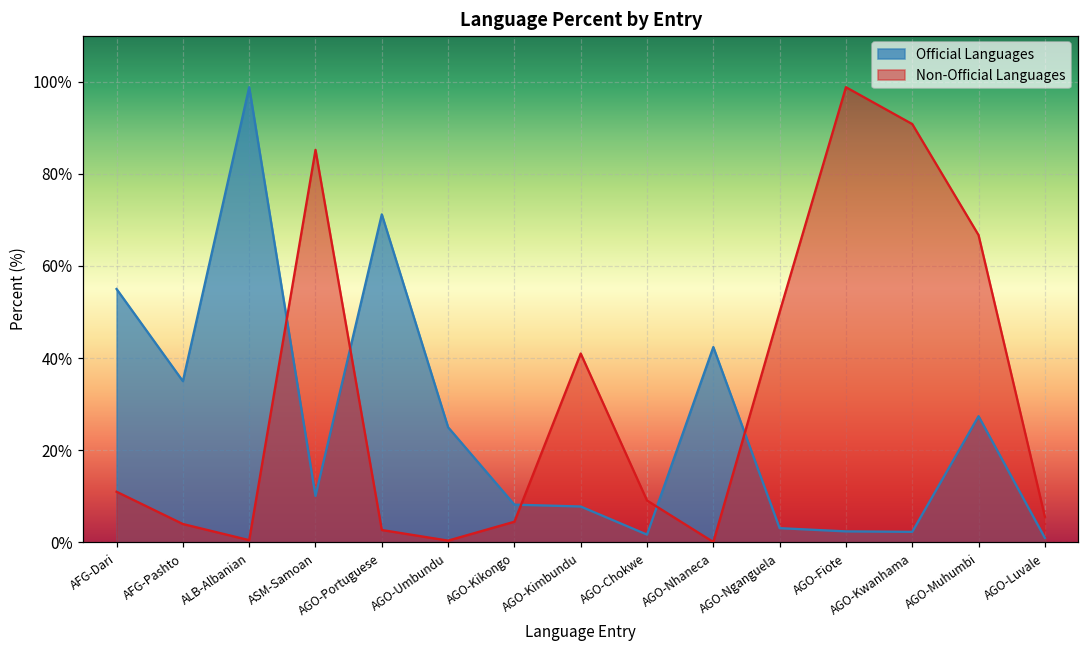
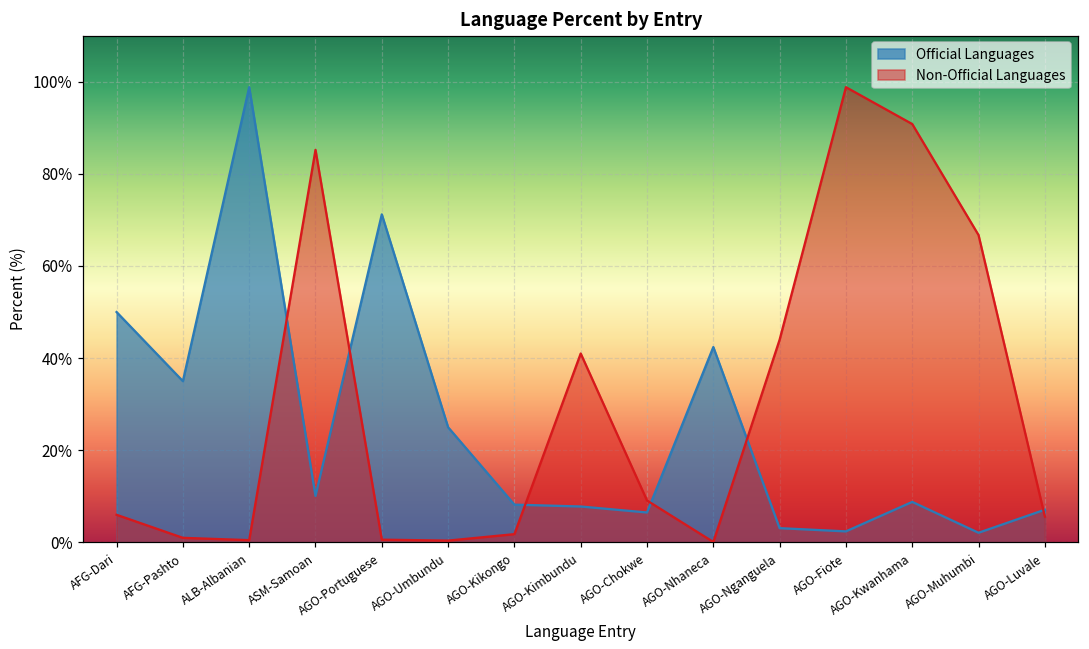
Official Languages, AFG-Dari: 55% -> 50%
Non-Official Languages, AFG-Dari: 11% -> 6%
Non-Official Languages, AFG-Pashto: 4% -> 1%
Non-Official Languages, AGO-Portuguese: 3% -> 1%
Non-Official Languages, AGO-Kikongo: 5% -> 2%
Official Languages, AGO-Chokwe: 2% -> 7%
Non-Official Languages, AGO-Nganguela: 50% -> 44%
Official Languages, AGO-Kwanhama: 2% -> 9%
Official Languages, AGO-Muhumbi: 27% -> 2%
Official Languages, AGO-Luvale: 1% -> 7%
